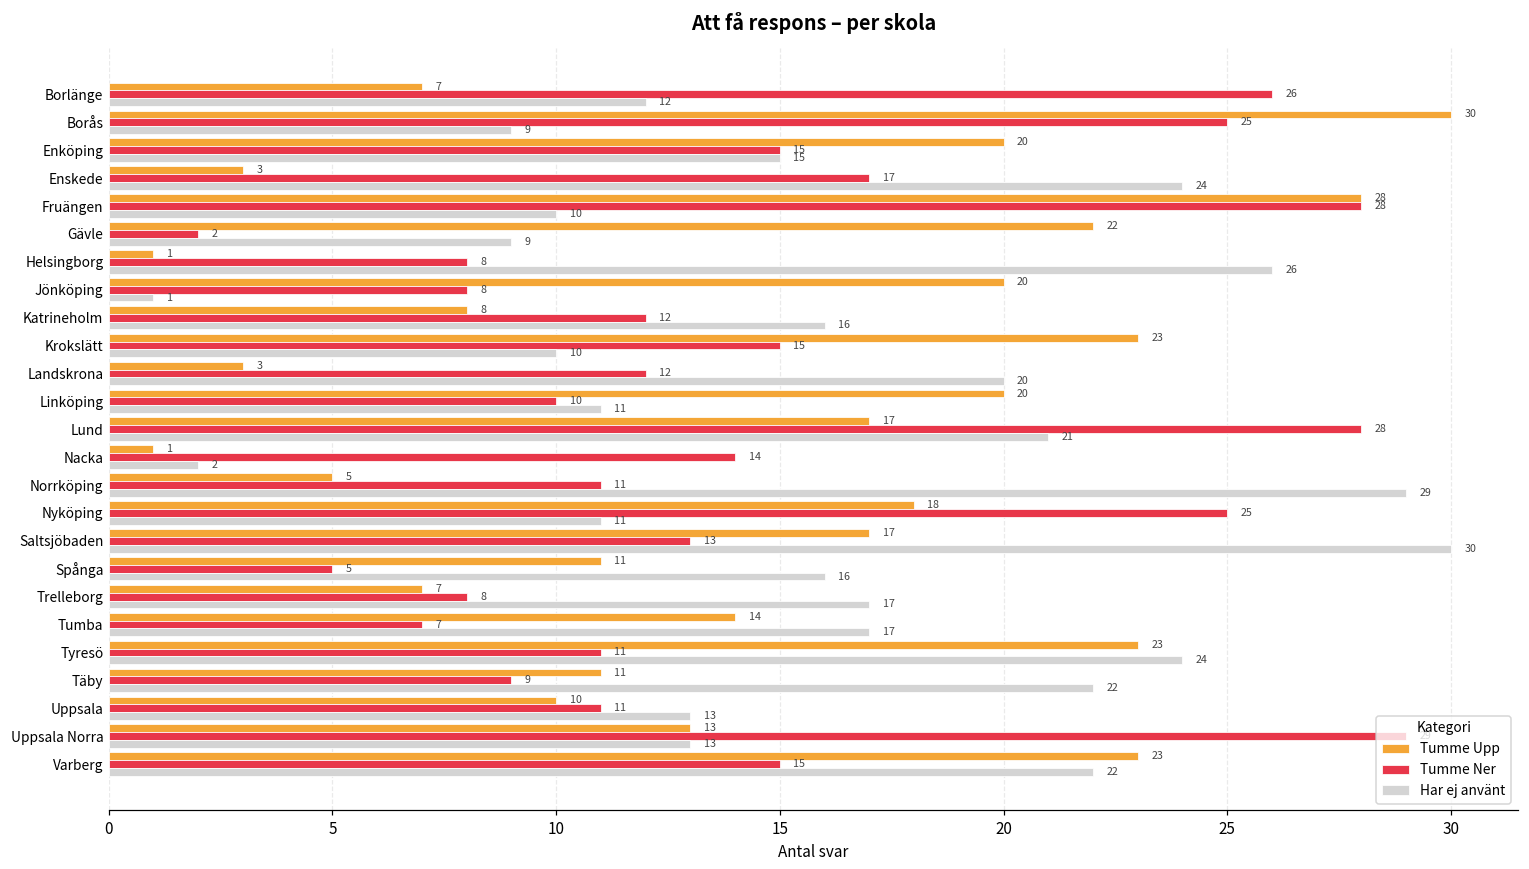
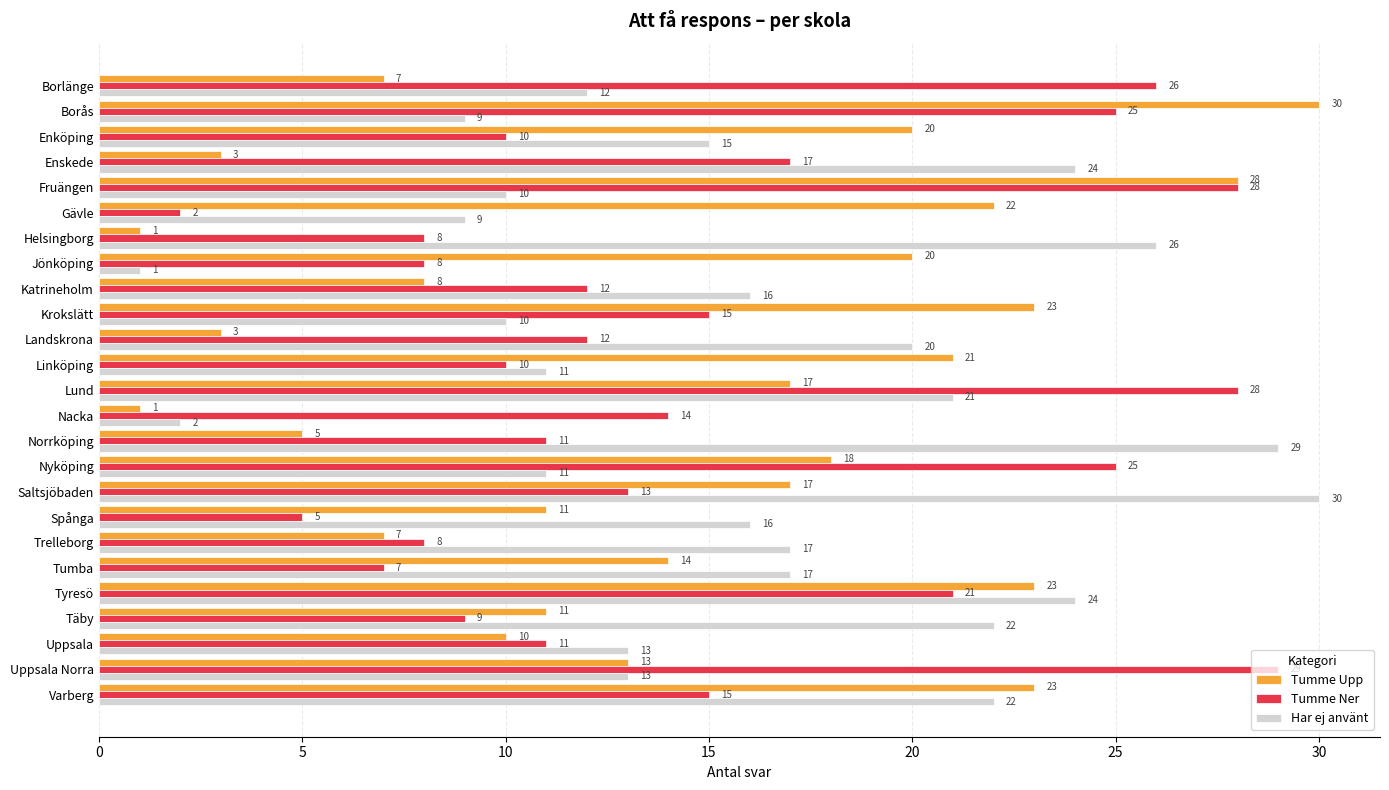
Tumme Ner, Enköping: 15 -> 10
Tumme Upp, Linköping: 20 -> 21
Tumme Ner, Tyresö: 11 -> 21
